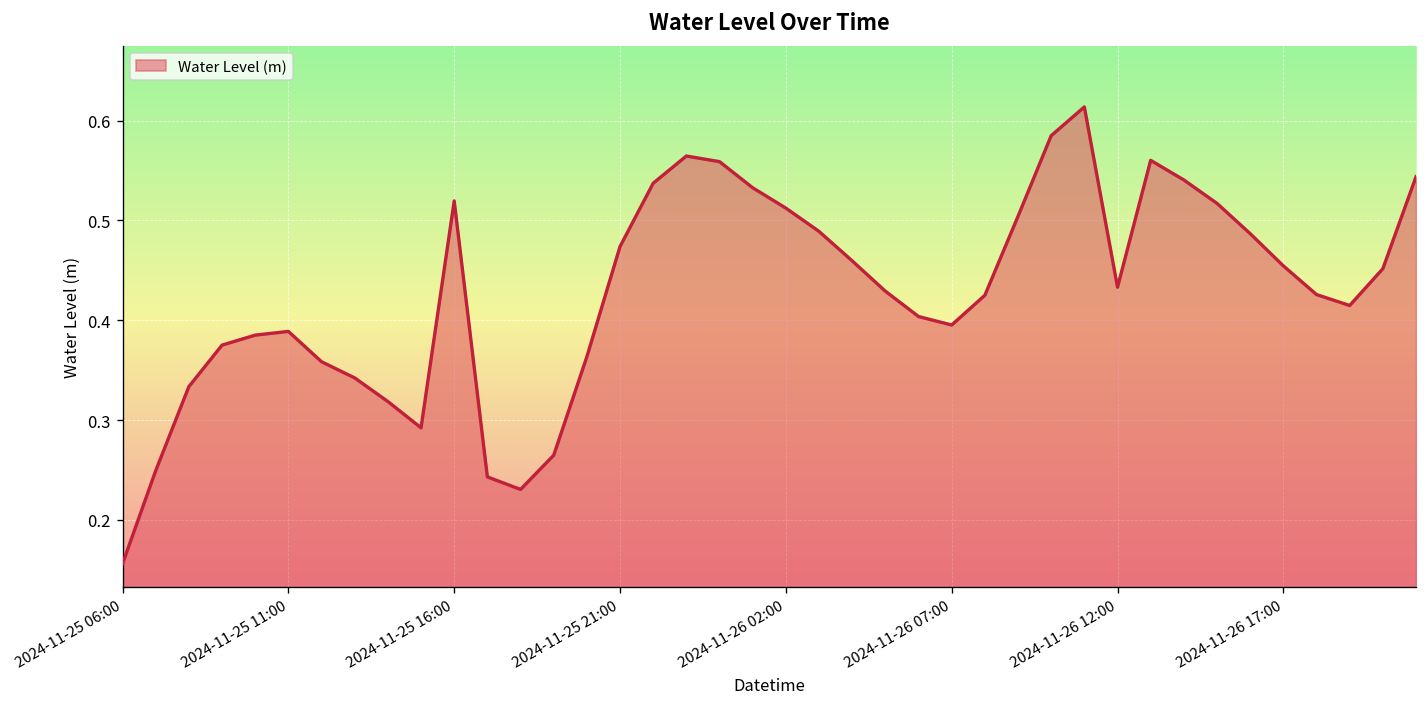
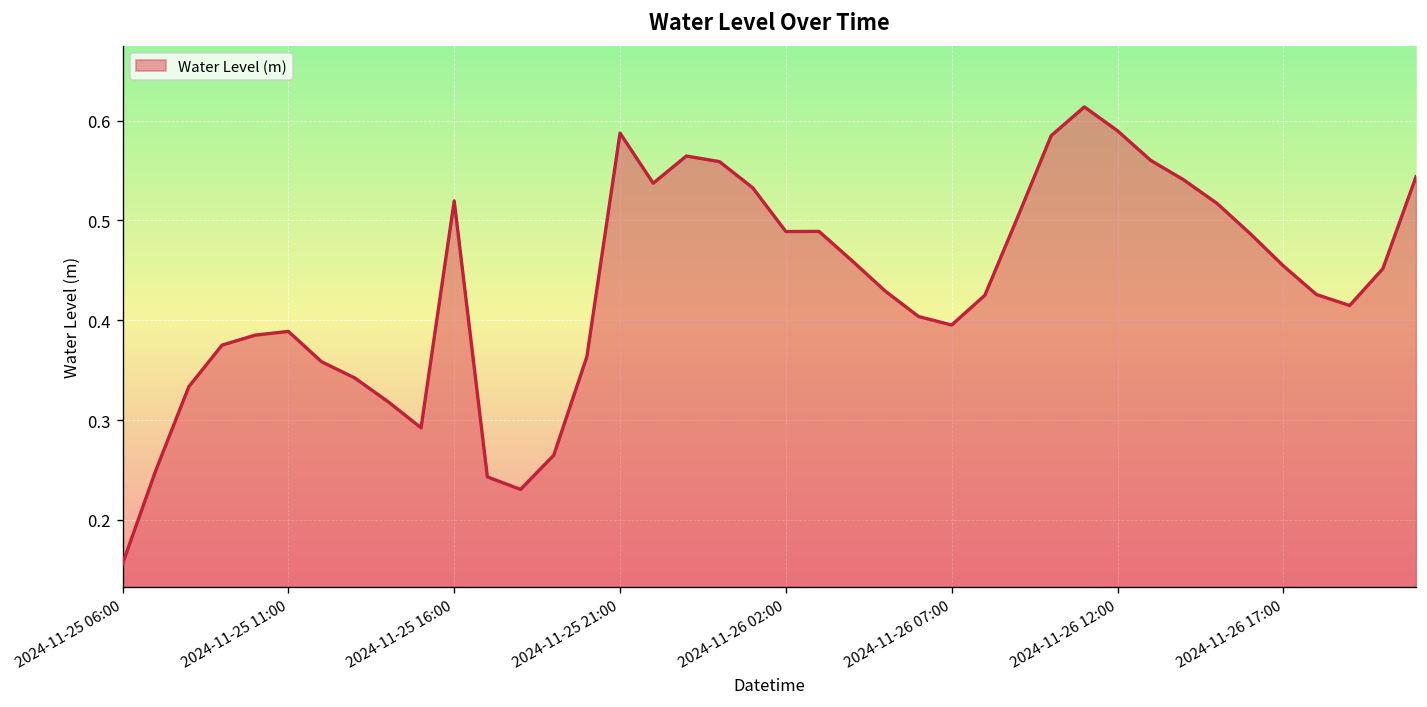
2024-11-25 21:00: 0.47 -> 0.59
2024-11-26 02:00: 0.51 -> 0.49
2024-11-26 12:00: 0.43 -> 0.59
